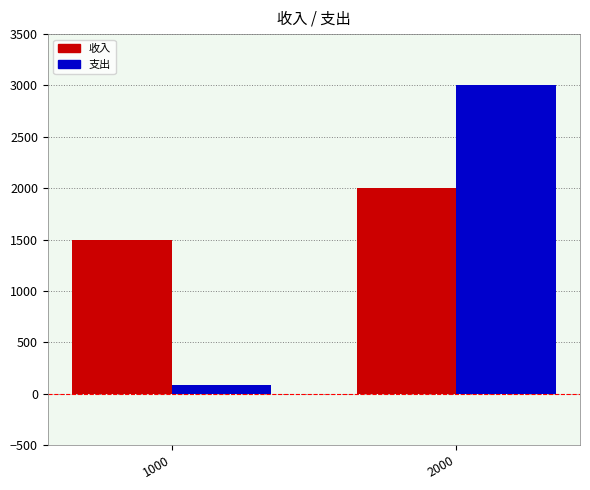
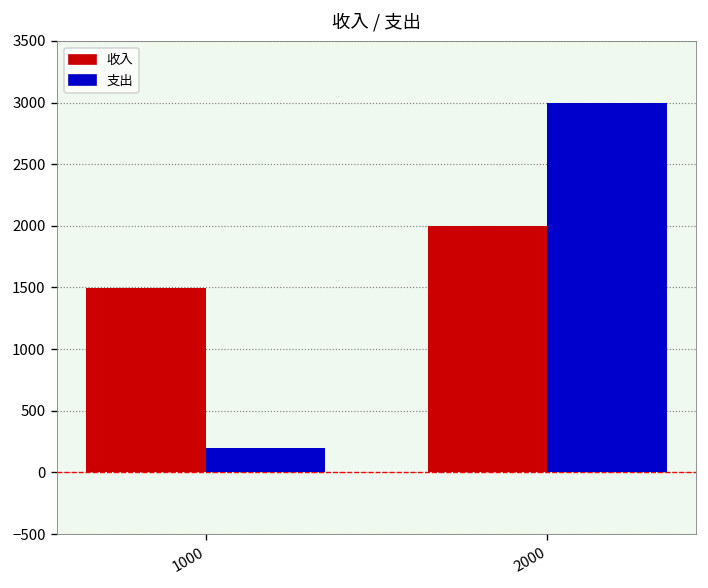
支出, 1000: 80 -> 200
